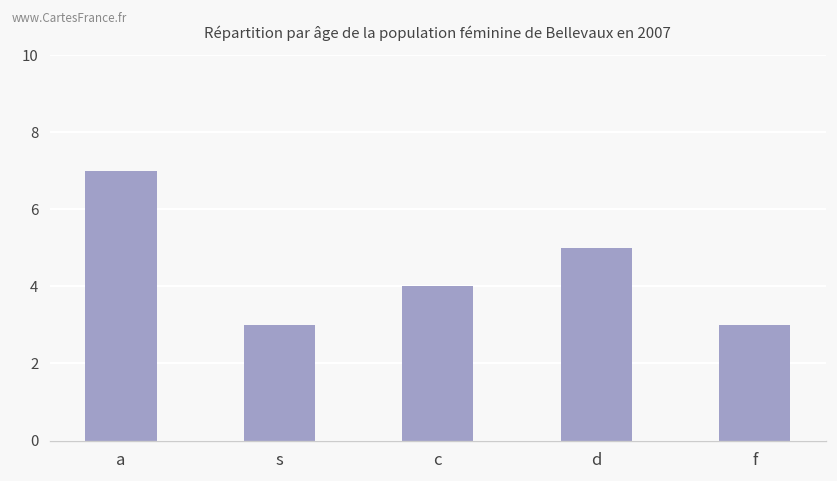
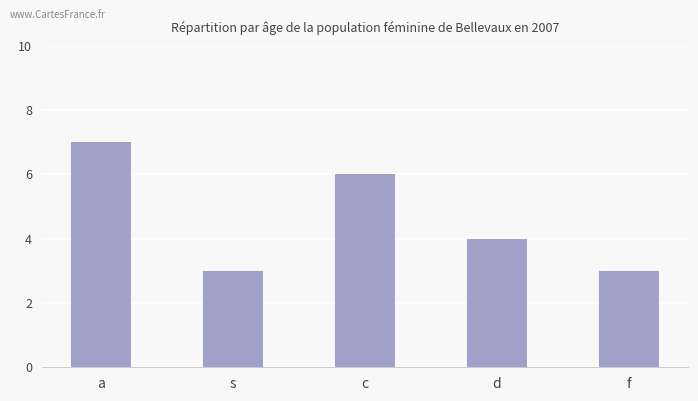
c: 4 -> 6
d: 5 -> 4
